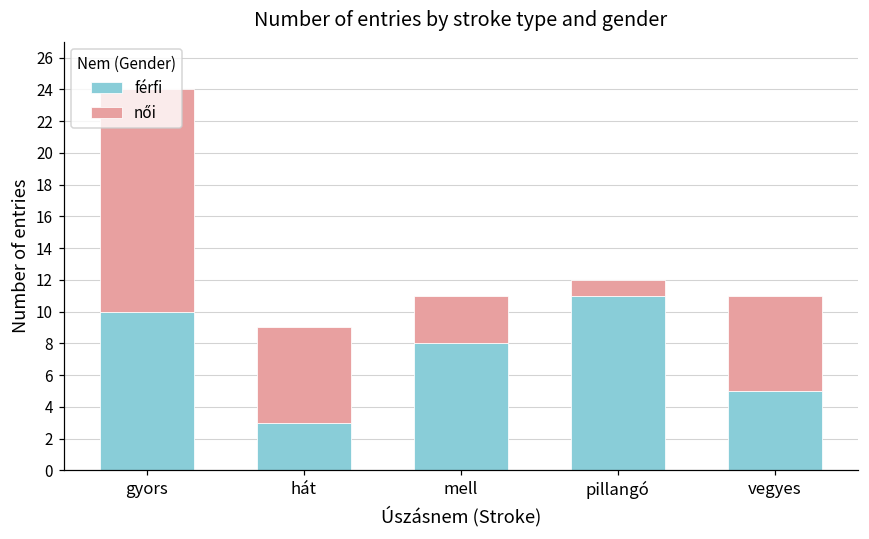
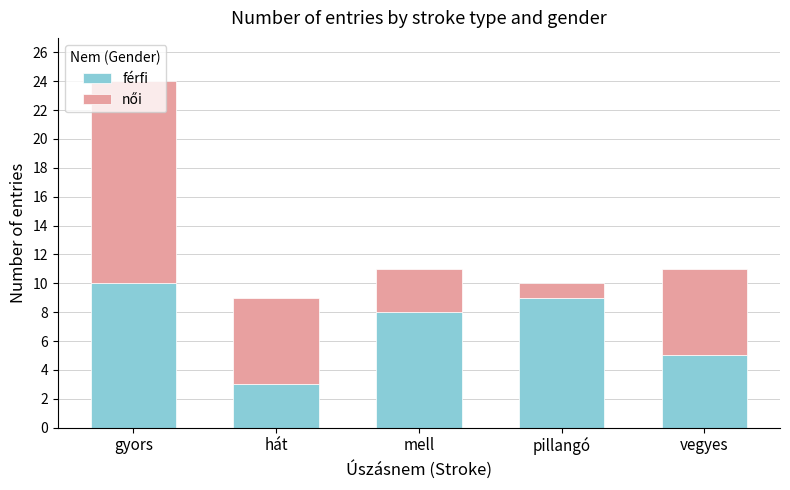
férfi, pillangó: 11 -> 9
